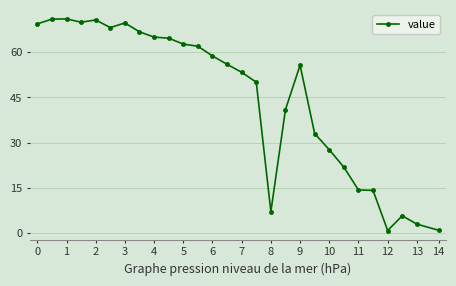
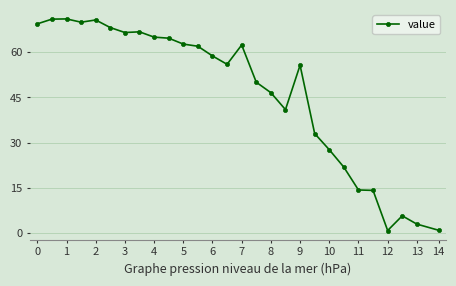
3: 70 -> 67
7: 53 -> 62
8: 7 -> 47
